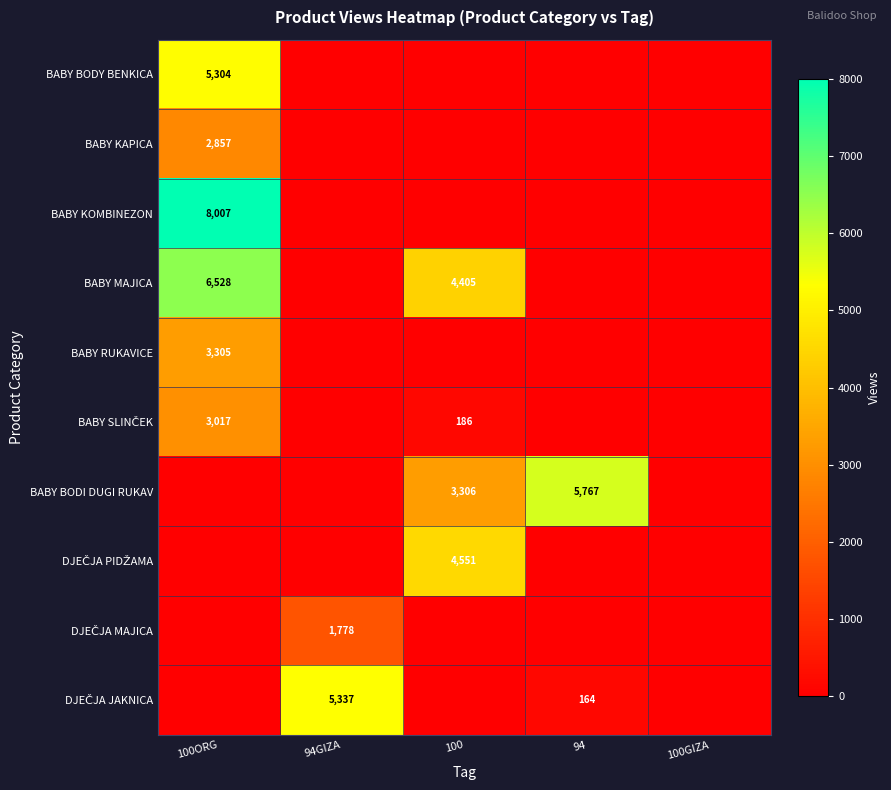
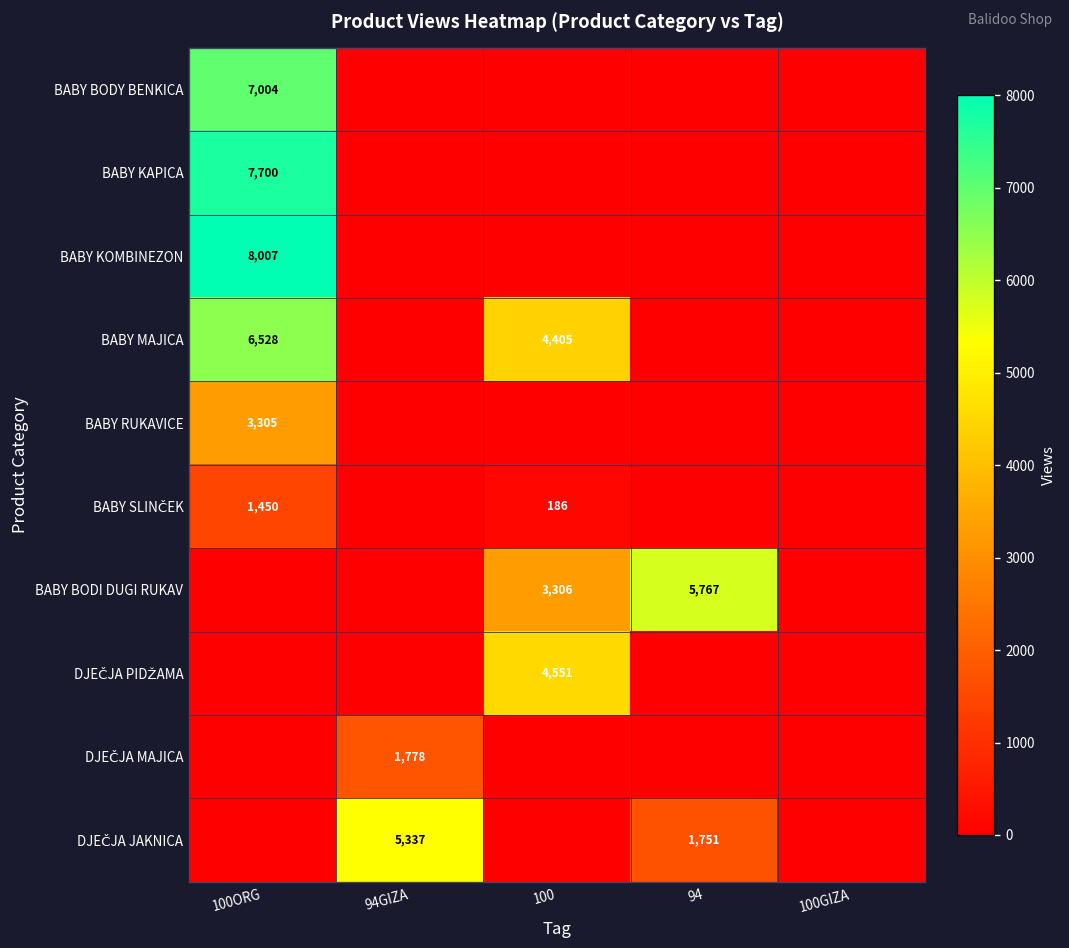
BABY BODY BENKICA, 100ORG: 5,304 -> 7,004
BABY KAPICA, 100ORG: 2,857 -> 7,700
BABY SLINČEK, 100ORG: 3,017 -> 1,450
DJEČJA JAKNICA, 94: 164 -> 1,751
